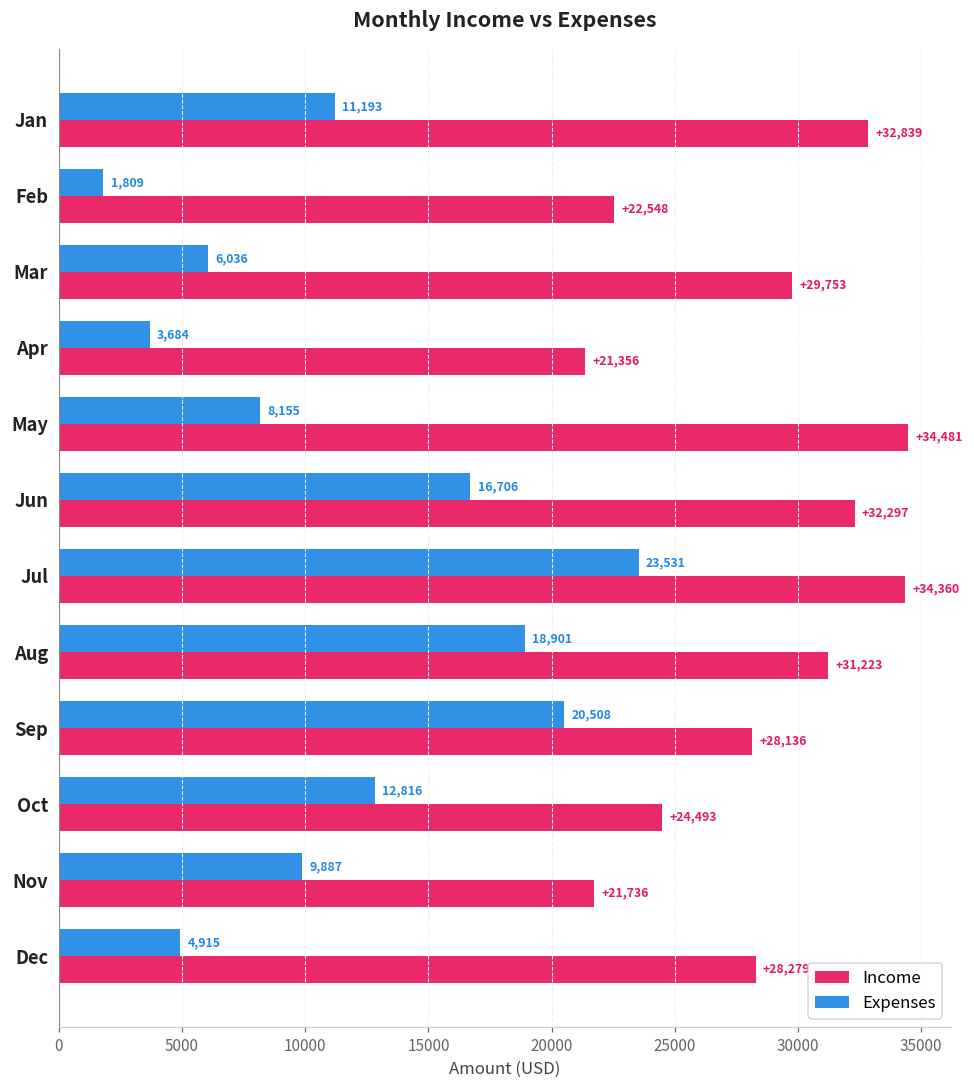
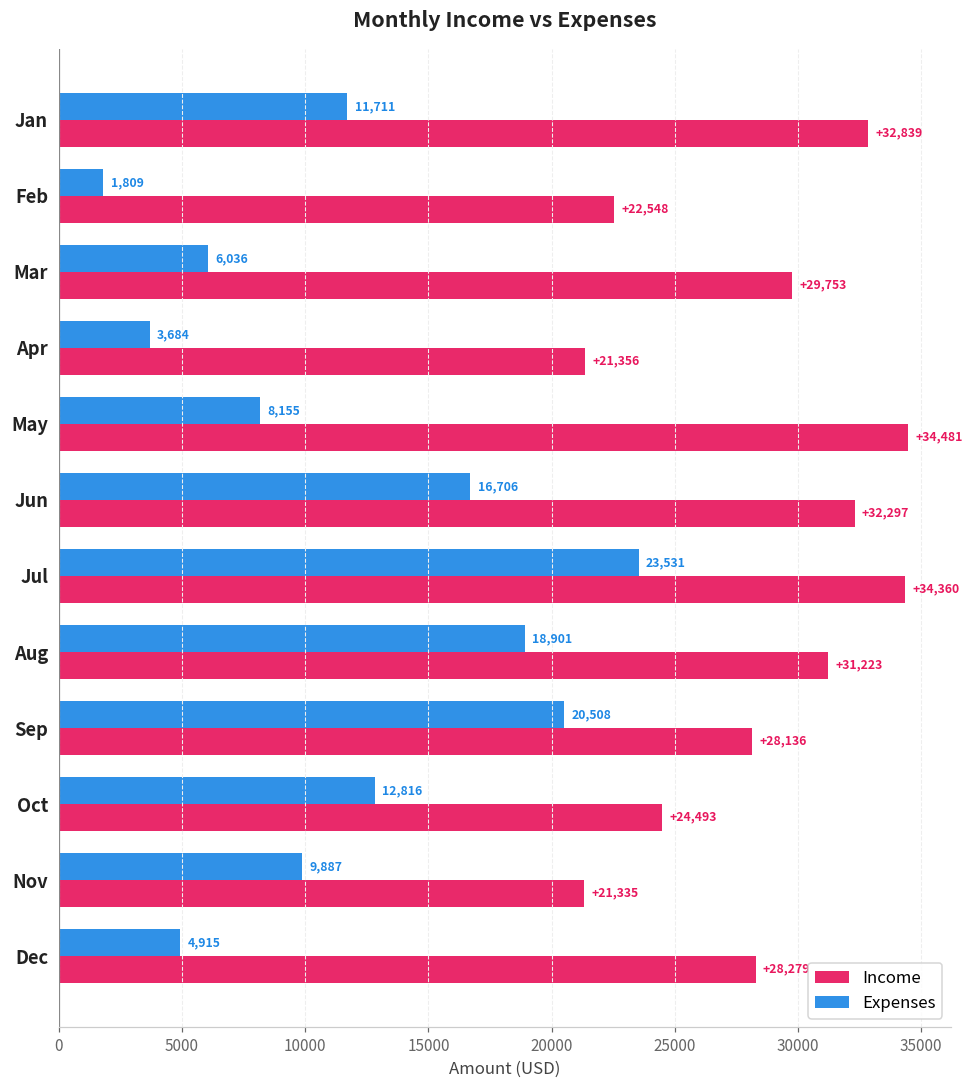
Expenses, Jan: 11,193 -> 11,711
Income, Nov: +21,736 -> +21,335
